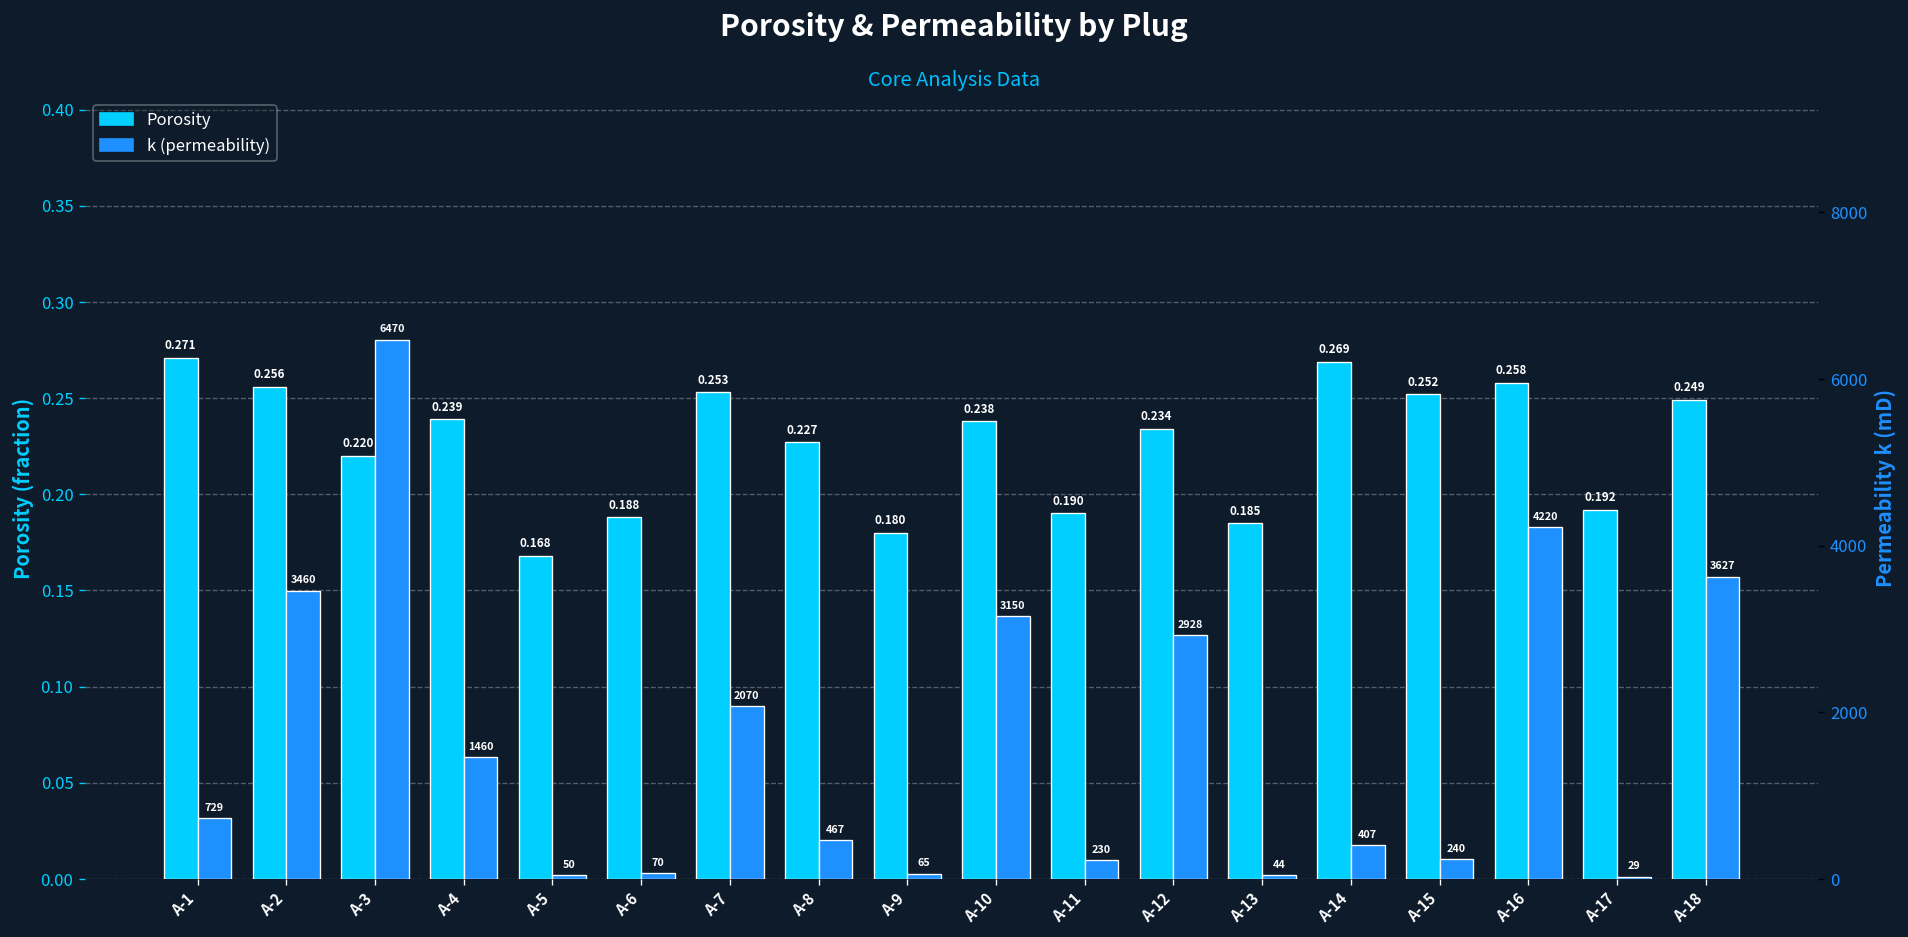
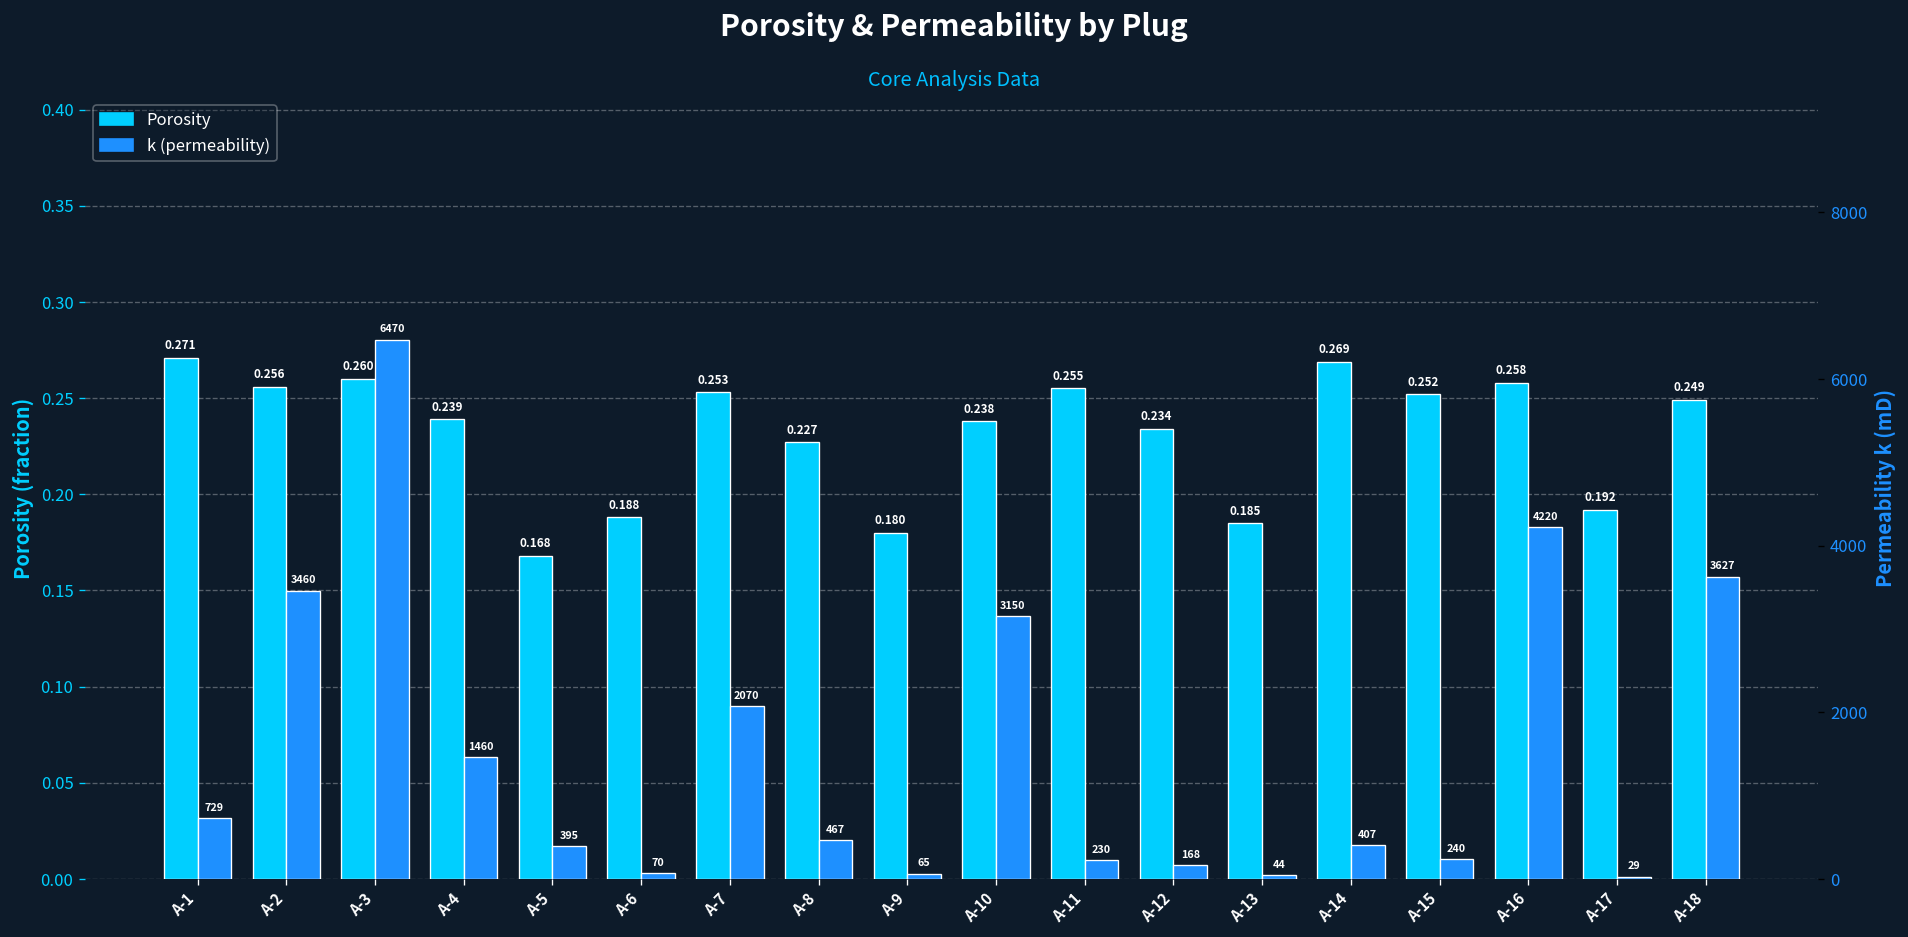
Porosity, A-3: 0.220 -> 0.260
Porosity, A-11: 0.190 -> 0.255
k (permeability), A-5: 50 -> 395
k (permeability), A-12: 2928 -> 168
